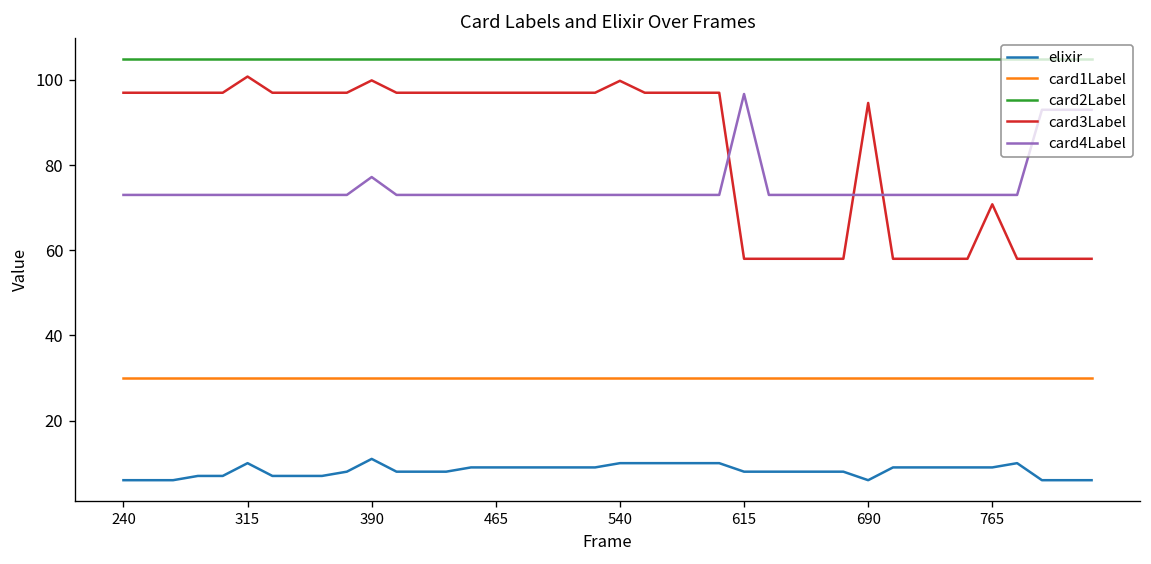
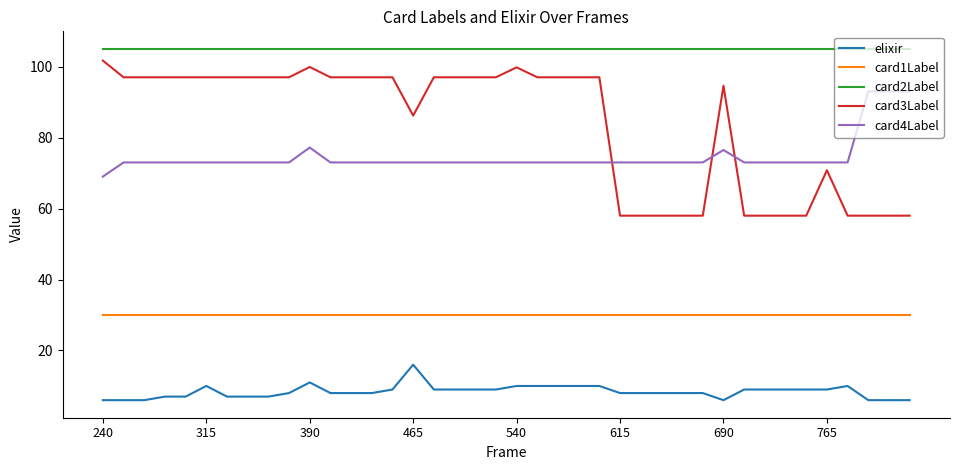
card3Label, 240: 97 -> 102
card4Label, 240: 73 -> 69
card3Label, 315: 101 -> 97
elixir, 465: 9 -> 16
card3Label, 465: 97 -> 86
card4Label, 615: 97 -> 73
card4Label, 690: 73 -> 77
